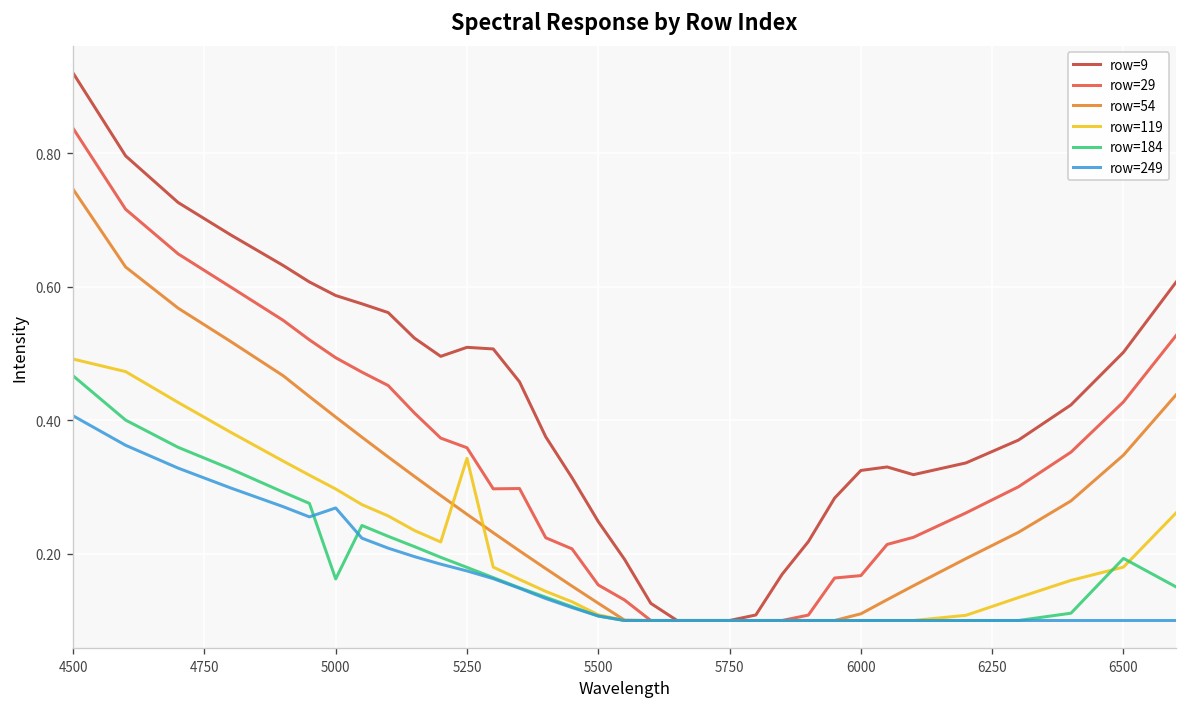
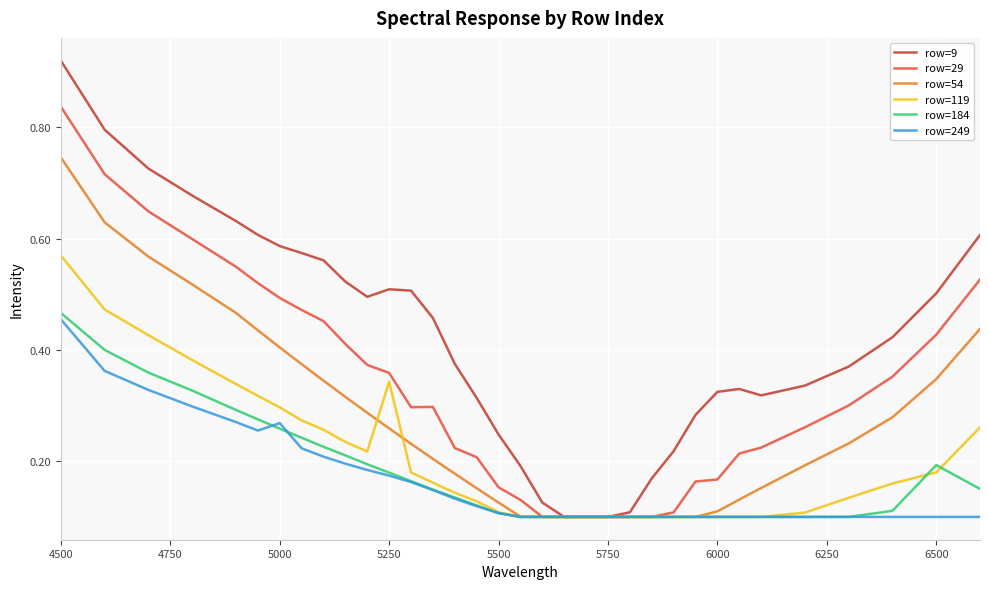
row=119, 4500: 0.49 -> 0.57
row=249, 4500: 0.41 -> 0.45
row=184, 5000: 0.16 -> 0.26
